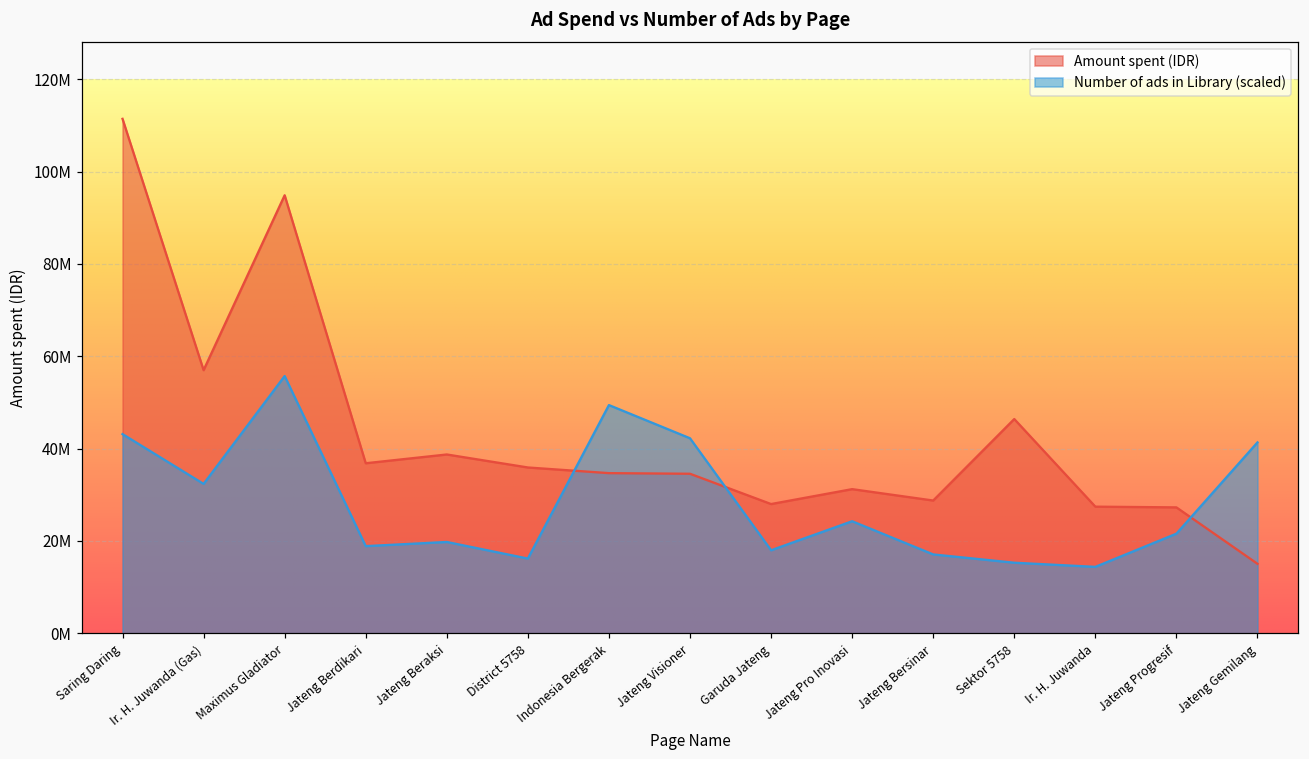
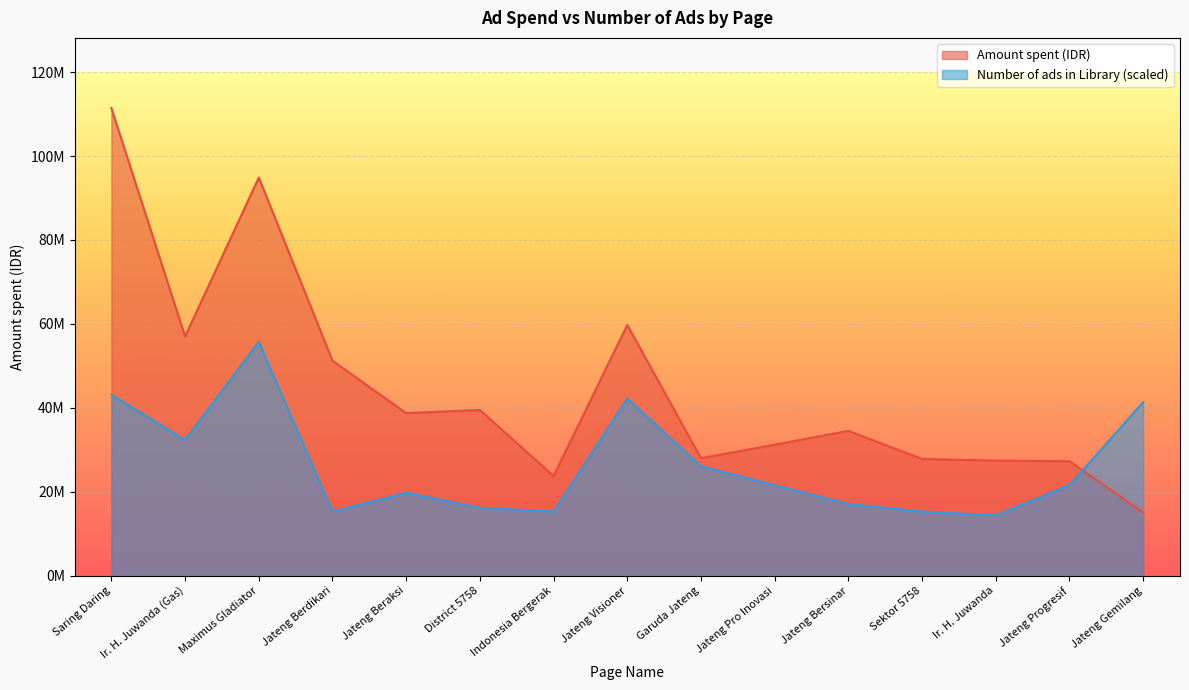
Amount spent (IDR), Jateng Berdikari: 37000000 -> 51000000
Number of ads in Library (scaled), Jateng Berdikari: 19000000 -> 15000000
Amount spent (IDR), District 5758: 36000000 -> 39000000
Amount spent (IDR), Indonesia Bergerak: 35000000 -> 24000000
Number of ads in Library (scaled), Indonesia Bergerak: 49000000 -> 15000000
Amount spent (IDR), Jateng Visioner: 35000000 -> 60000000
Number of ads in Library (scaled), Garuda Jateng: 18000000 -> 26000000
Number of ads in Library (scaled), Jateng Pro Inovasi: 24000000 -> 22000000
Amount spent (IDR), Jateng Bersinar: 29000000 -> 35000000
Amount spent (IDR), Sektor 5758: 46000000 -> 28000000
